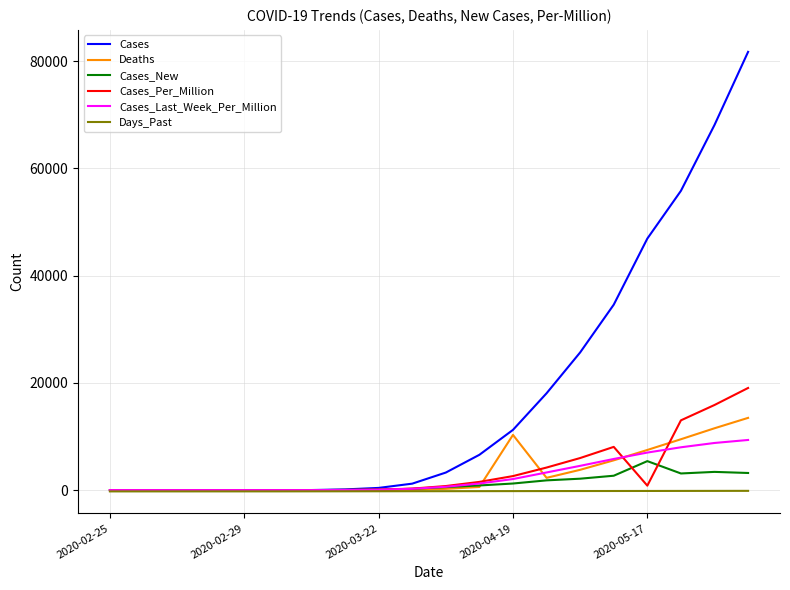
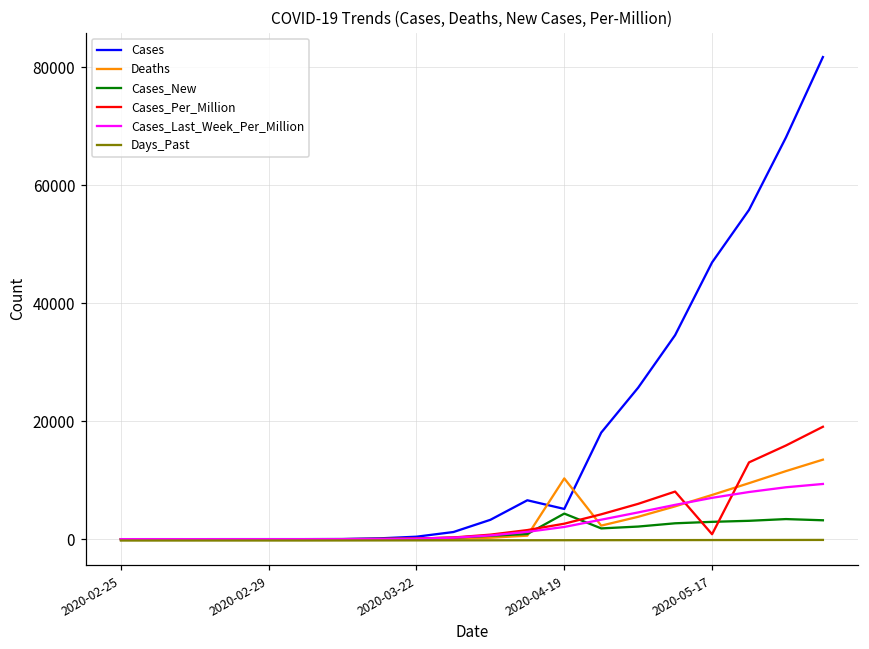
Cases, 2020-04-19: 11000 -> 5000
Cases_New, 2020-04-19: 1000 -> 4000
Cases_New, 2020-05-17: 5000 -> 3000
